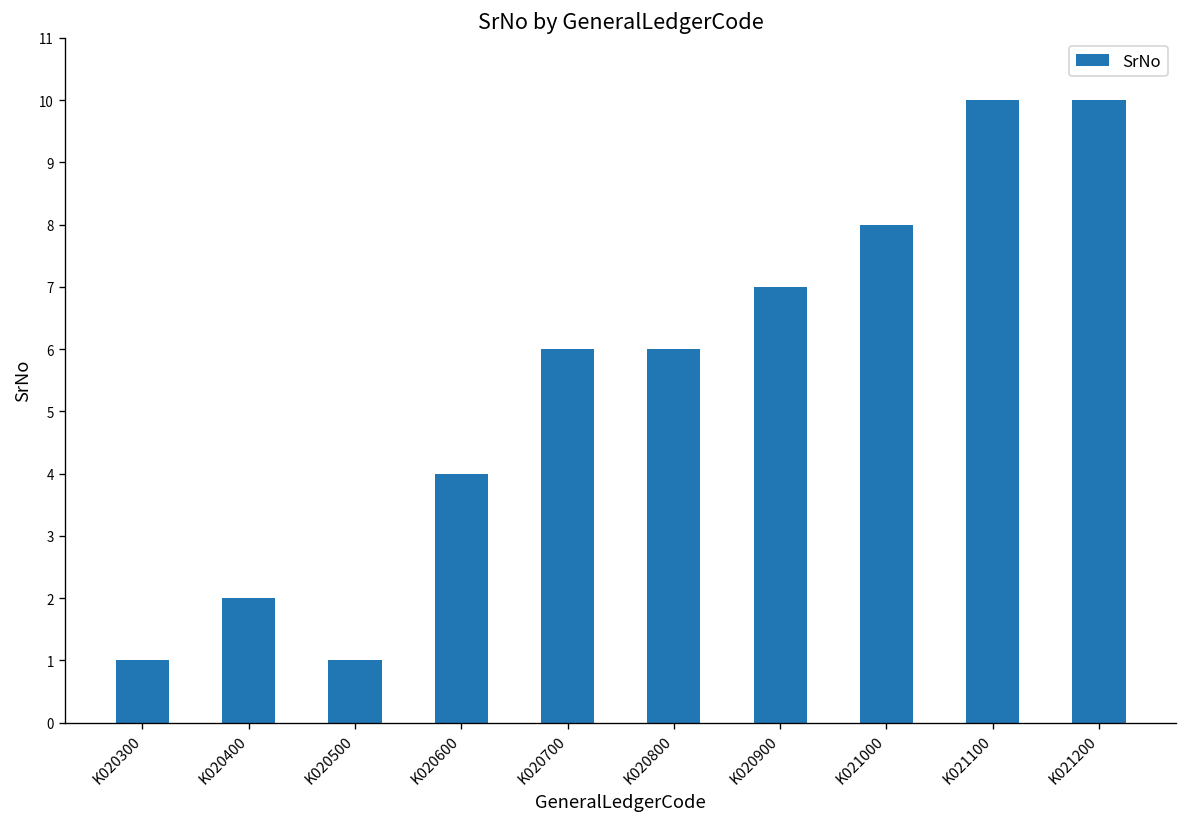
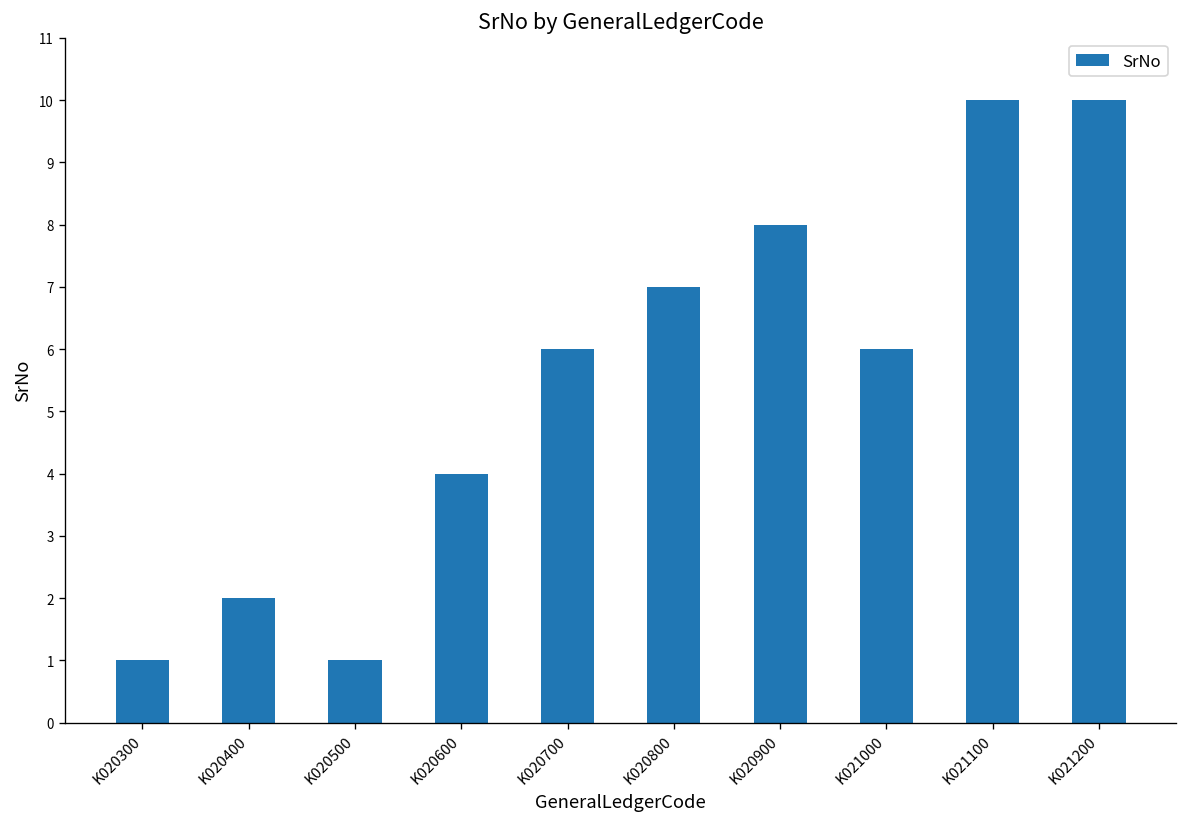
K020800: 6 -> 7
K020900: 7 -> 8
K021000: 8 -> 6
